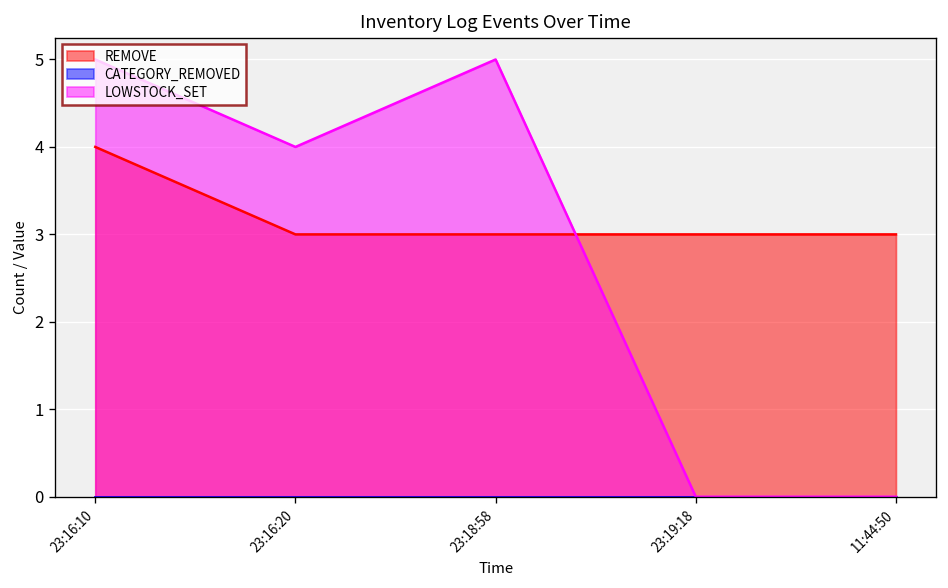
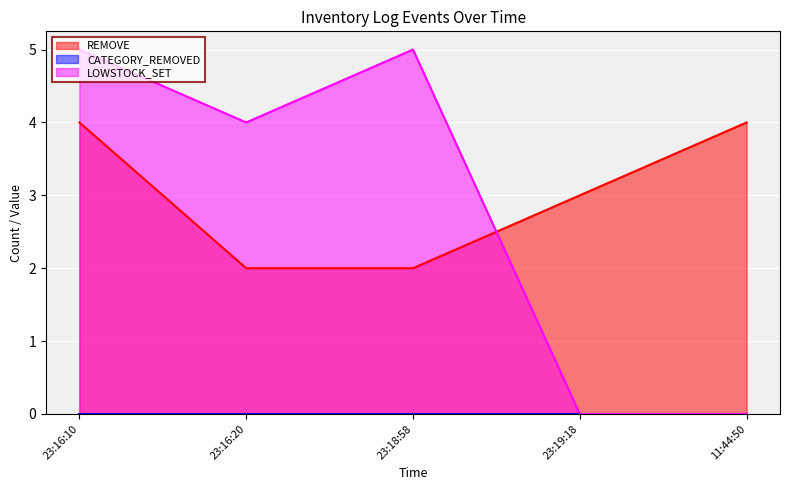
REMOVE, 23:16:20: 3 -> 2
REMOVE, 23:18:58: 3 -> 2
REMOVE, 11:44:50: 3 -> 4
